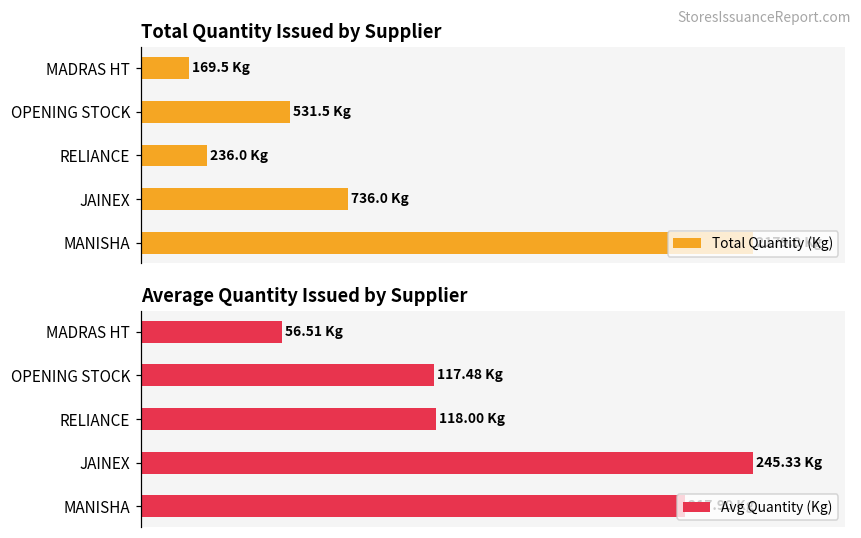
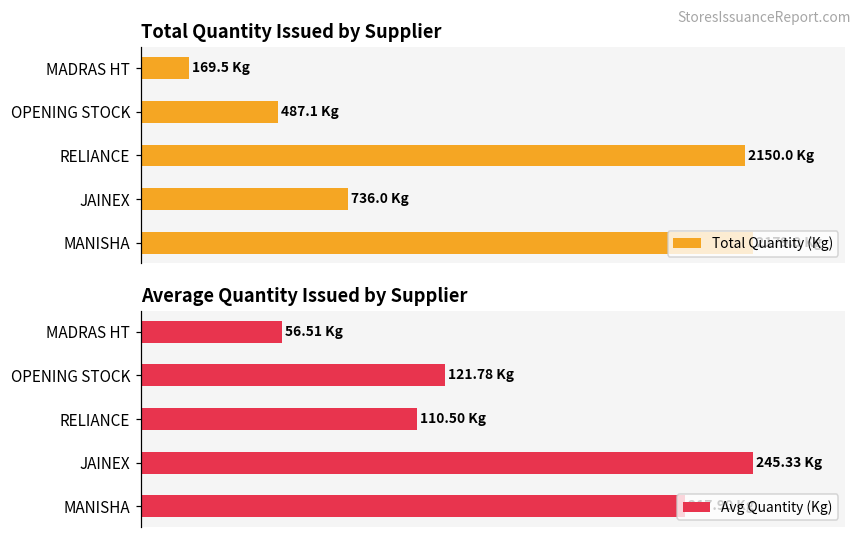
Total Quantity Issued by Supplier, OPENING STOCK: 531.5 -> 487.1
Total Quantity Issued by Supplier, RELIANCE: 236.0 -> 2150.0
Average Quantity Issued by Supplier, OPENING STOCK: 117.48 -> 121.78
Average Quantity Issued by Supplier, RELIANCE: 118.00 -> 110.50
